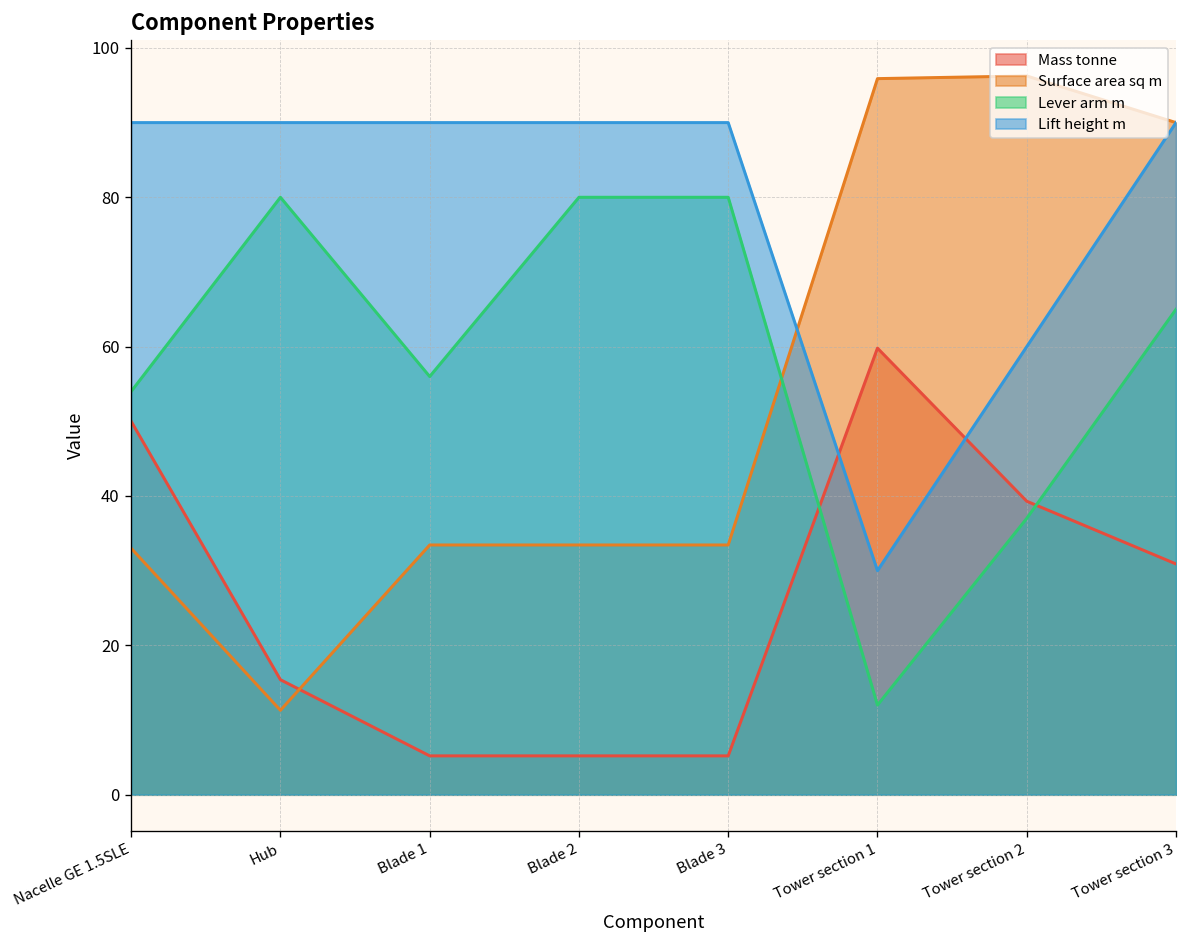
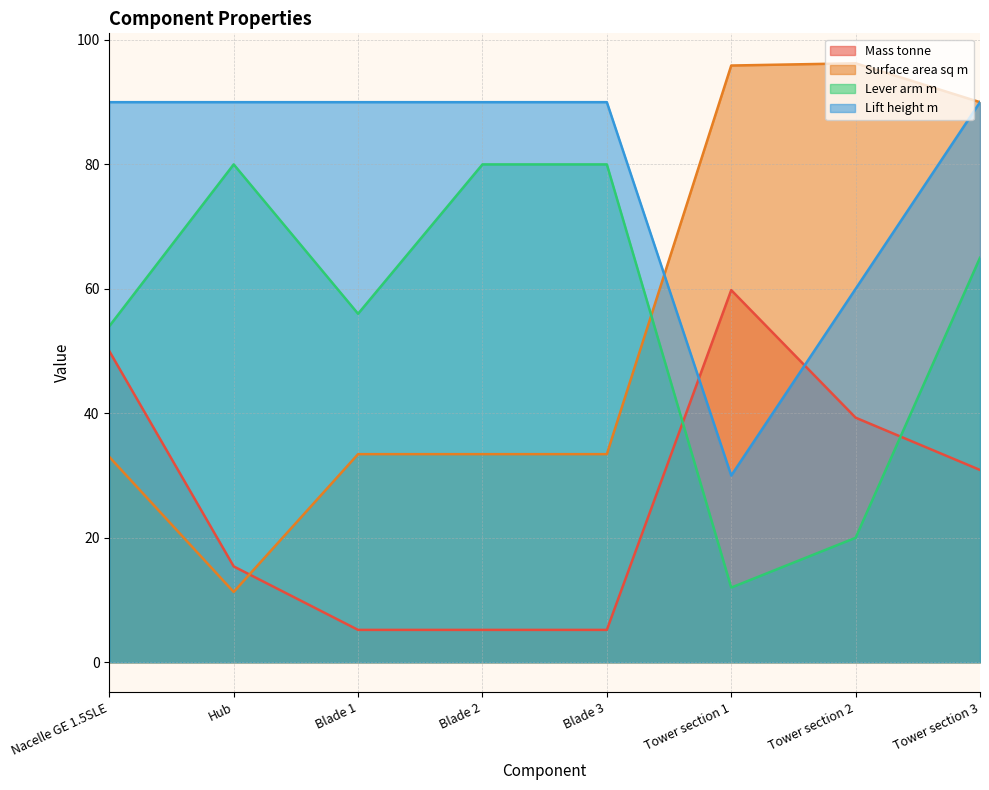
Lever arm m, Tower section 2: 37 -> 20
